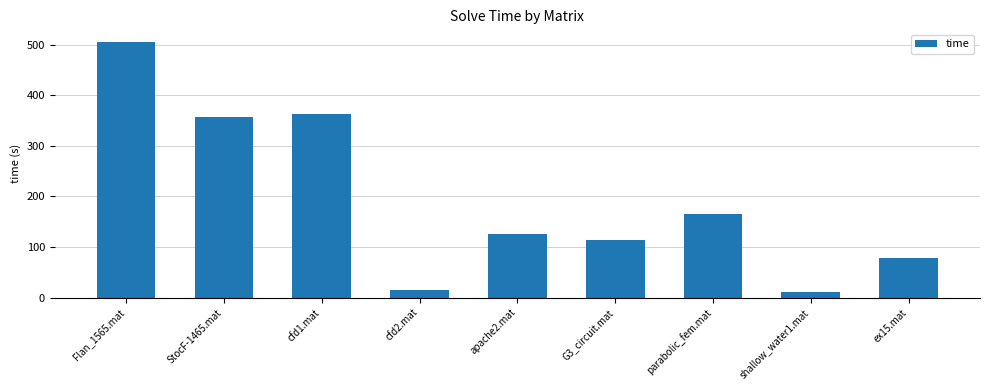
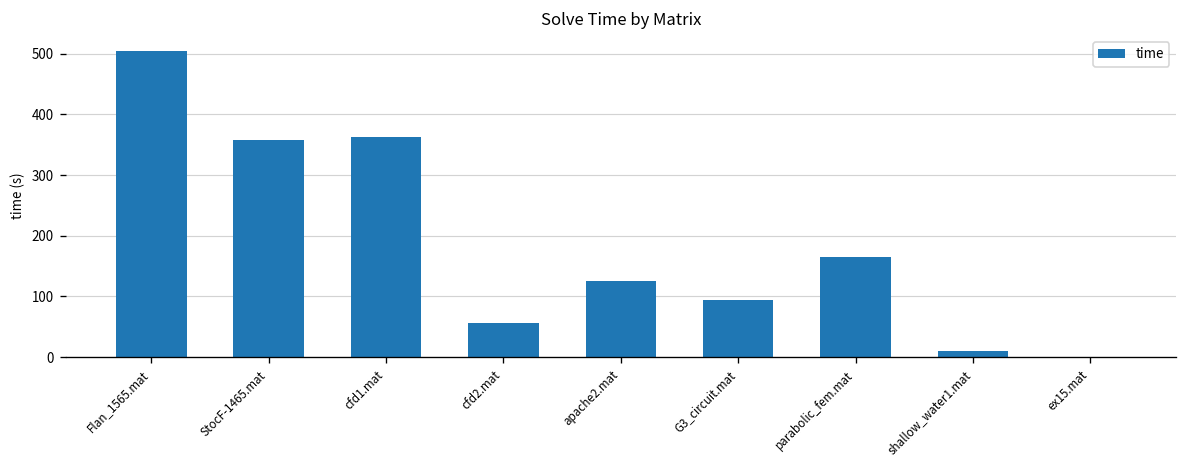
cfd2.mat: 10 -> 60
G3_circuit.mat: 110 -> 90
ex15.mat: 80 -> 0
